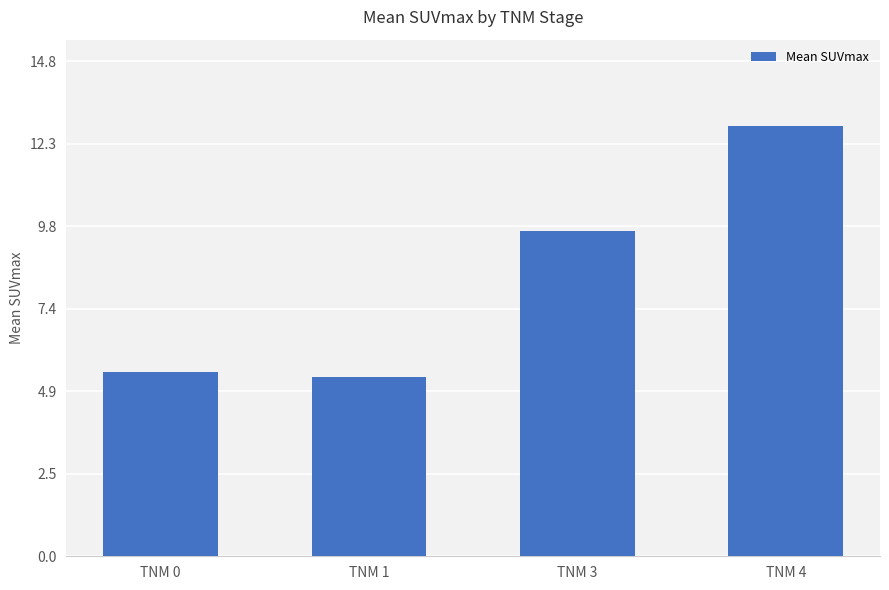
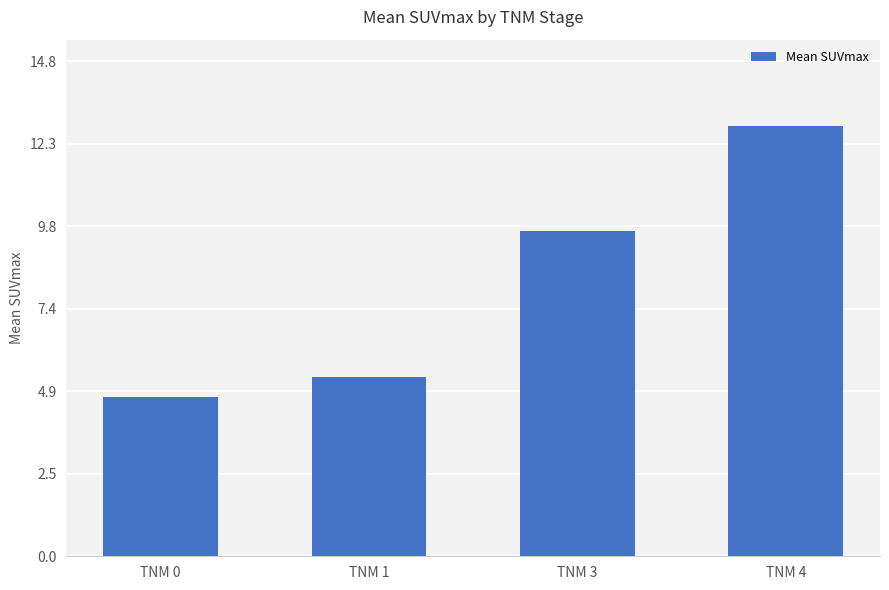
TNM 0: 5.5 -> 4.7
